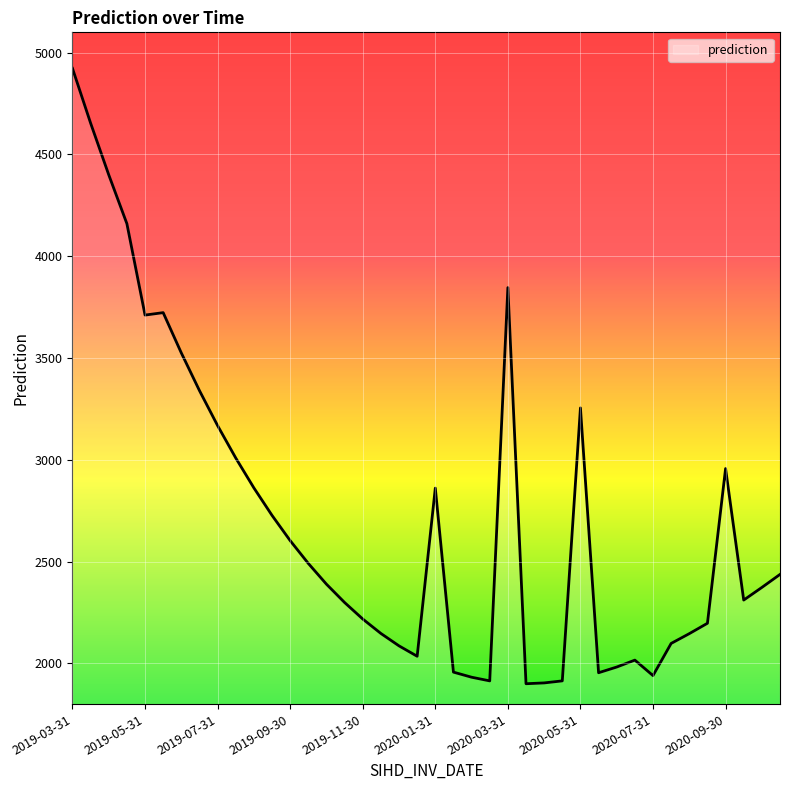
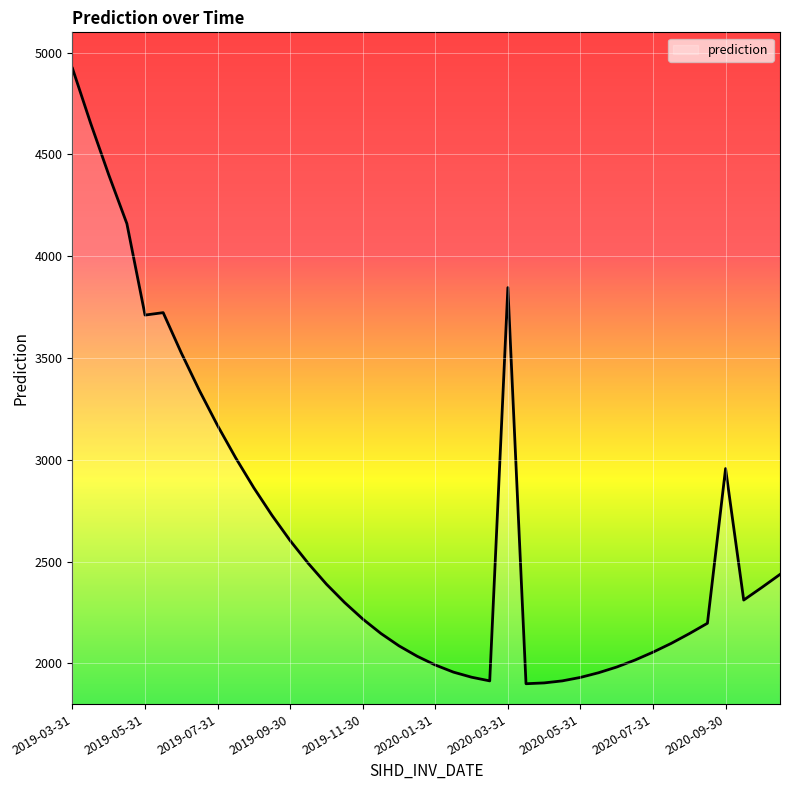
2020-01-31: 2860 -> 1990
2020-05-31: 3260 -> 1930
2020-07-31: 1940 -> 2060
